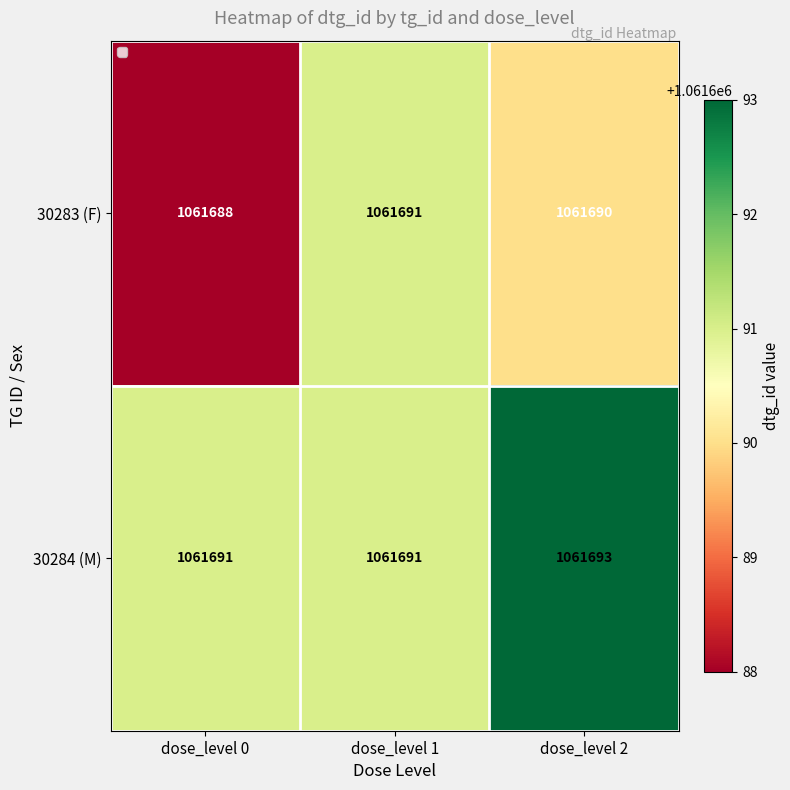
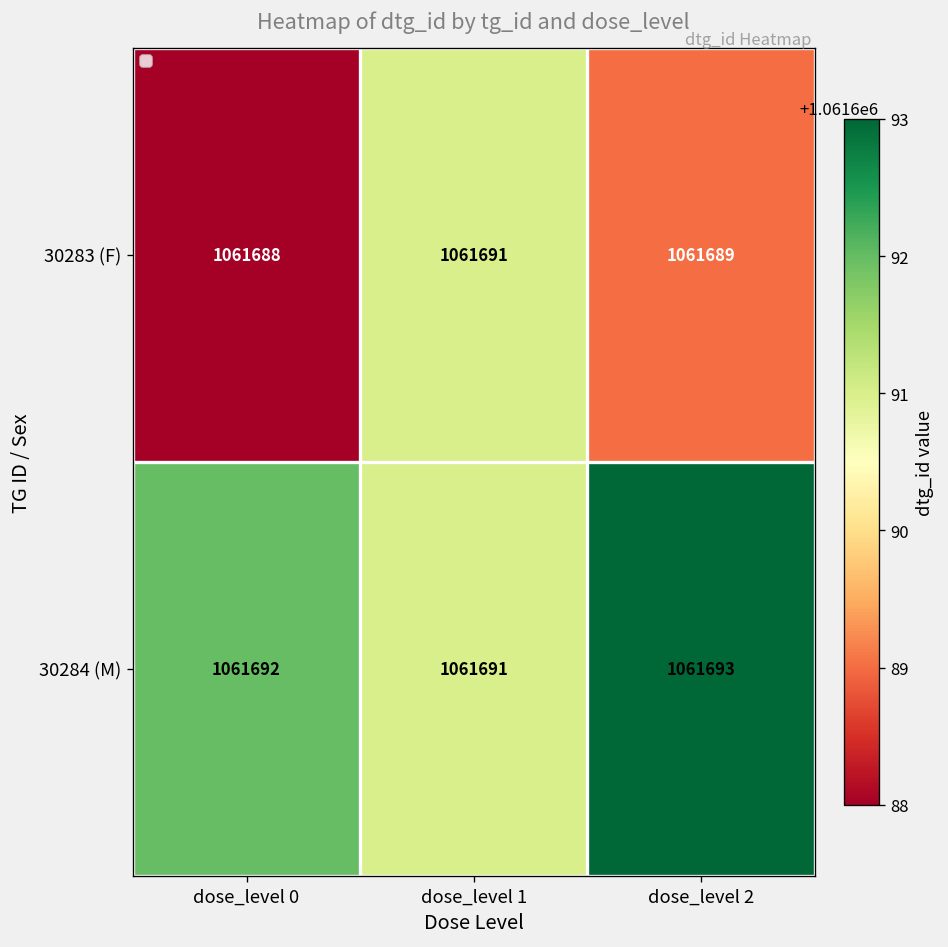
30283 (F), dose_level 2: 1061690 -> 1061689
30284 (M), dose_level 0: 1061691 -> 1061692
